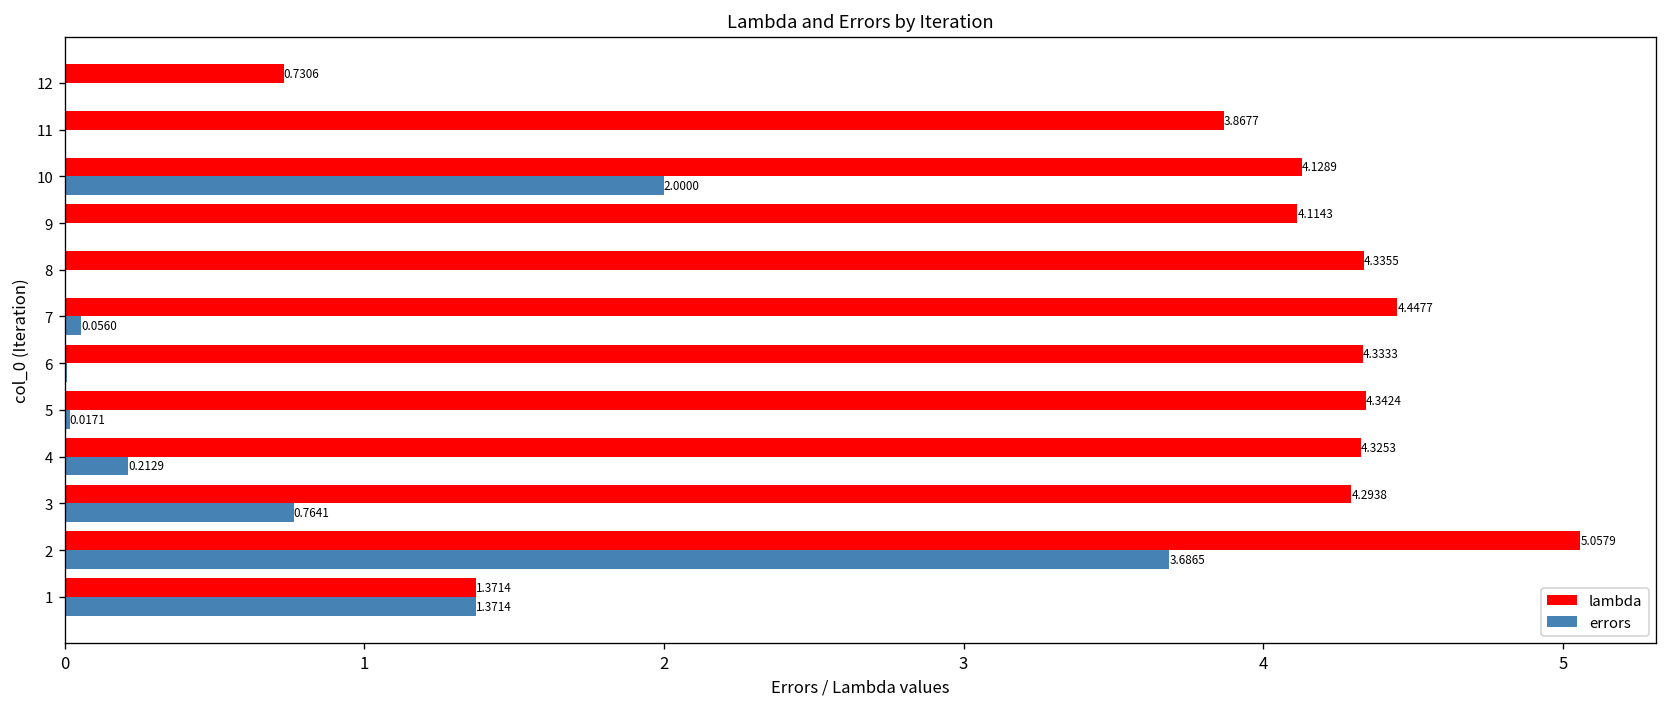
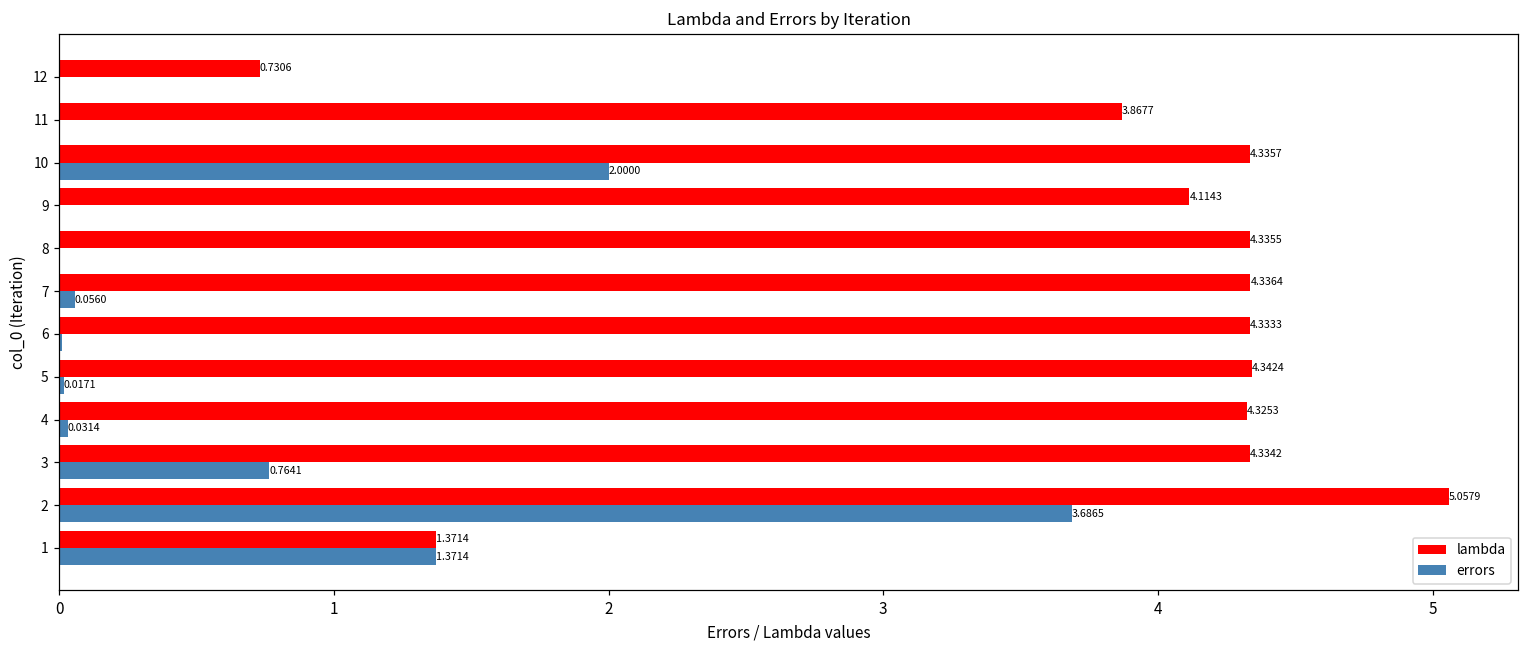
lambda, 10: 4.1289 -> 4.3357
lambda, 7: 4.4477 -> 4.3364
errors, 4: 0.2129 -> 0.0314
lambda, 3: 4.2938 -> 4.3342
